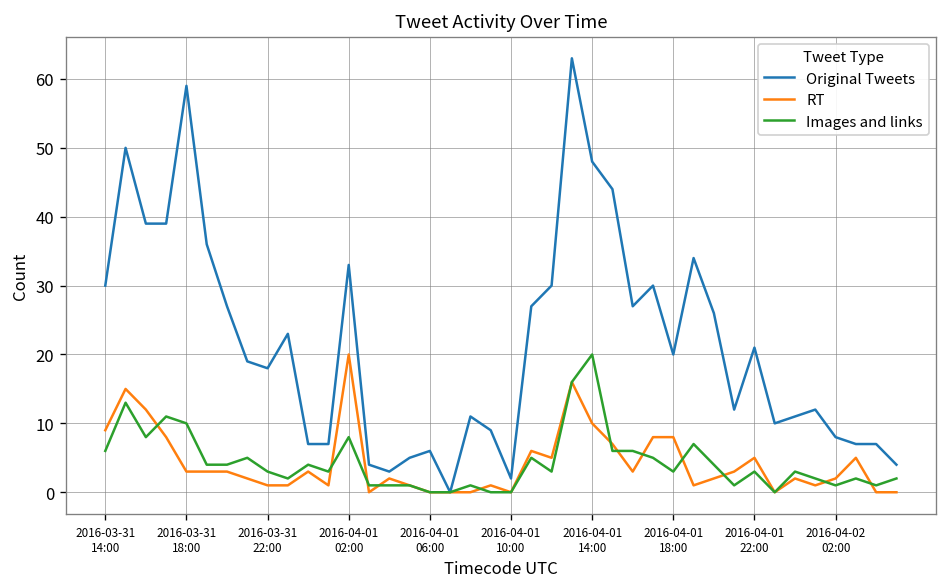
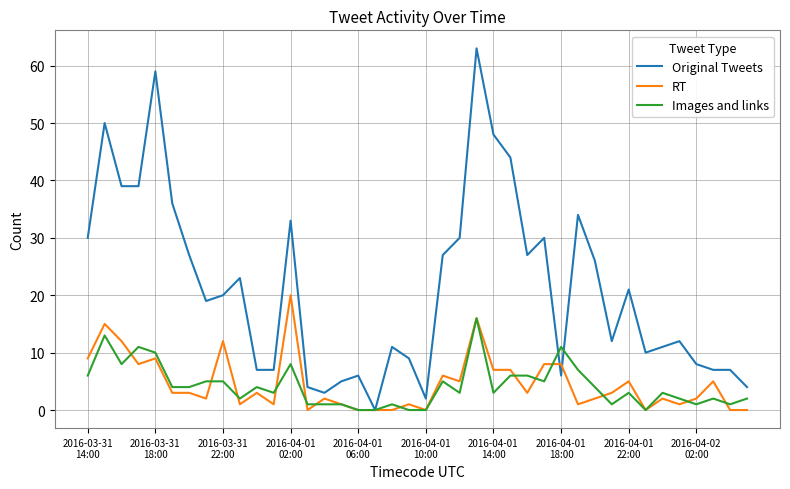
RT, 2016-03-31 18:00: 3 -> 9
Original Tweets, 2016-03-31 22:00: 18 -> 20
RT, 2016-03-31 22:00: 1 -> 12
Images and links, 2016-03-31 22:00: 3 -> 5
RT, 2016-04-01 14:00: 10 -> 7
Images and links, 2016-04-01 14:00: 20 -> 3
Original Tweets, 2016-04-01 18:00: 20 -> 6
Images and links, 2016-04-01 18:00: 3 -> 11
